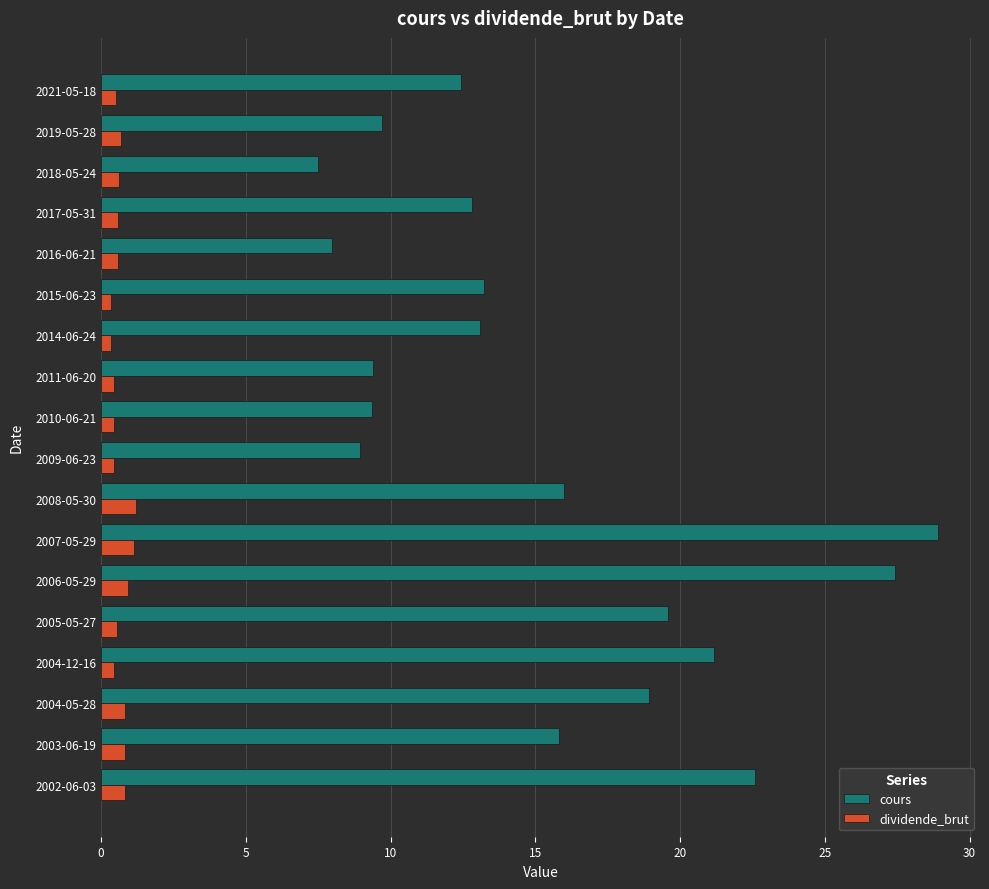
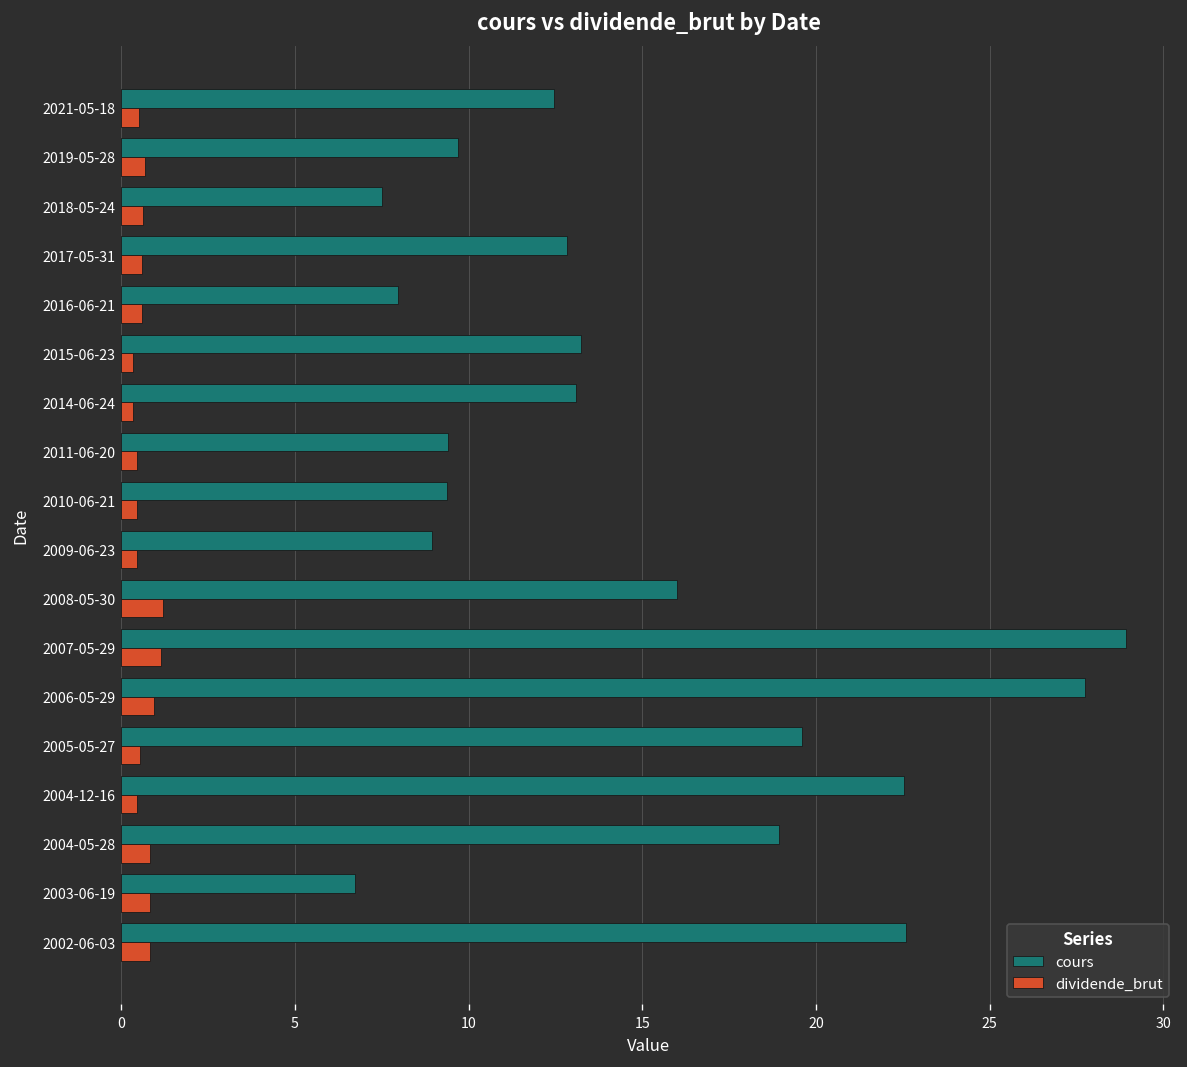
cours, 2006-05-29: 27.4 -> 27.8
cours, 2004-12-16: 21.2 -> 22.5
cours, 2003-06-19: 15.8 -> 6.7
